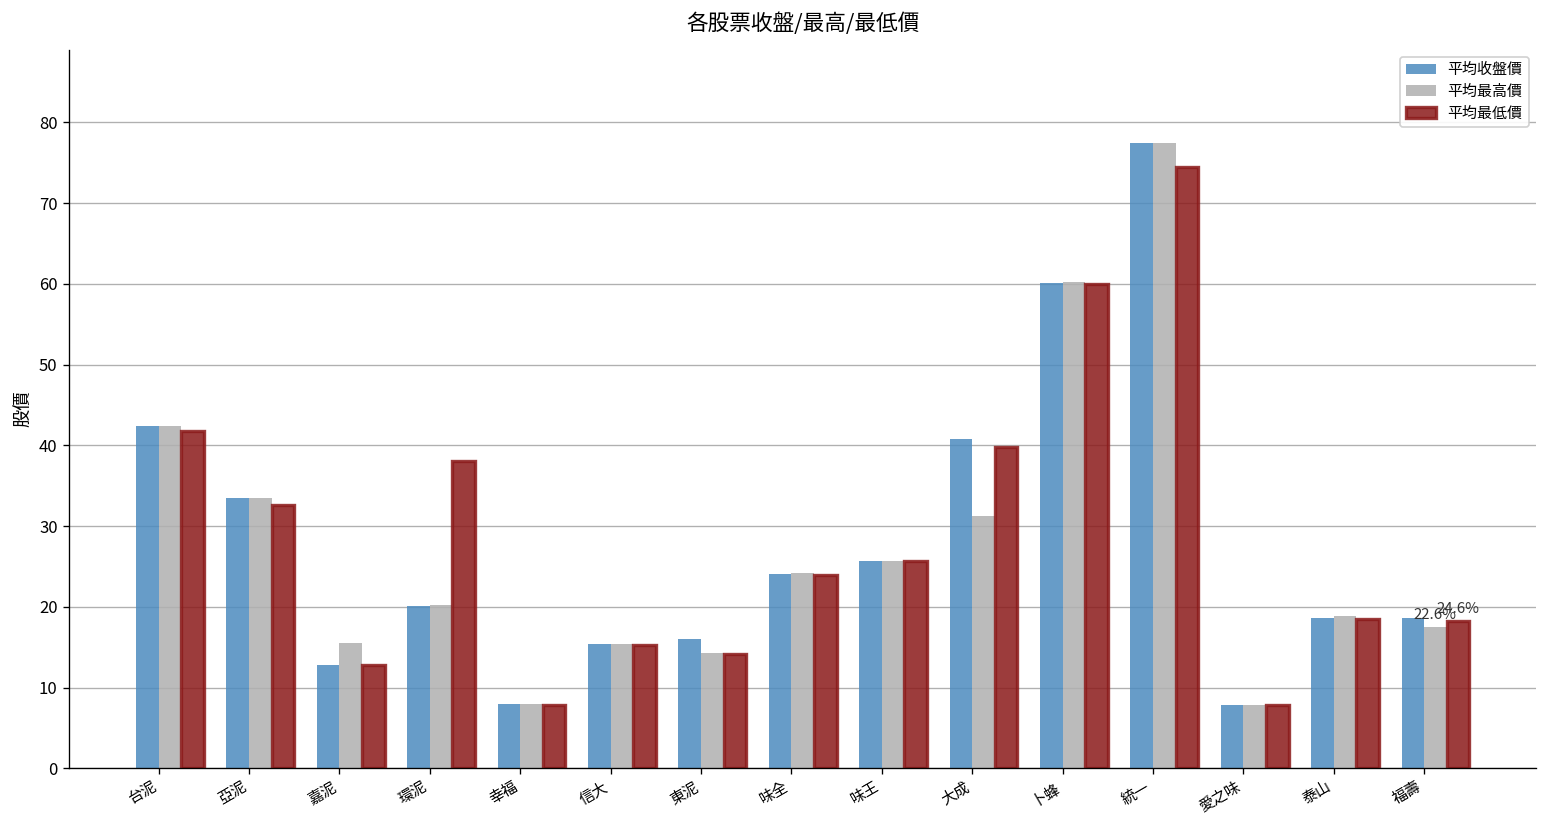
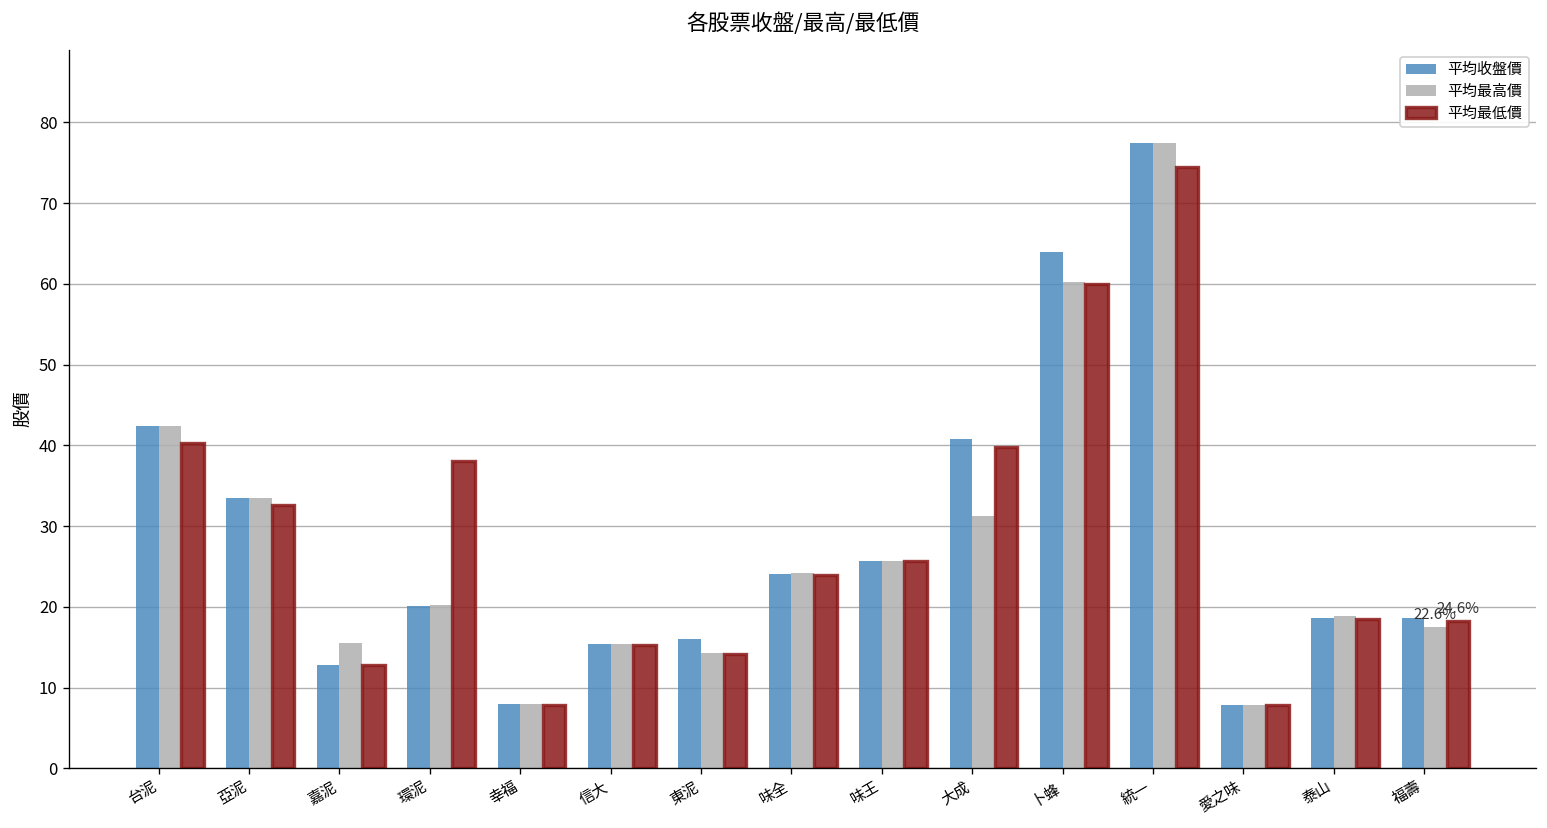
平均最低價, 台泥: 42 -> 40
平均收盤價, 卜蜂: 60 -> 64
